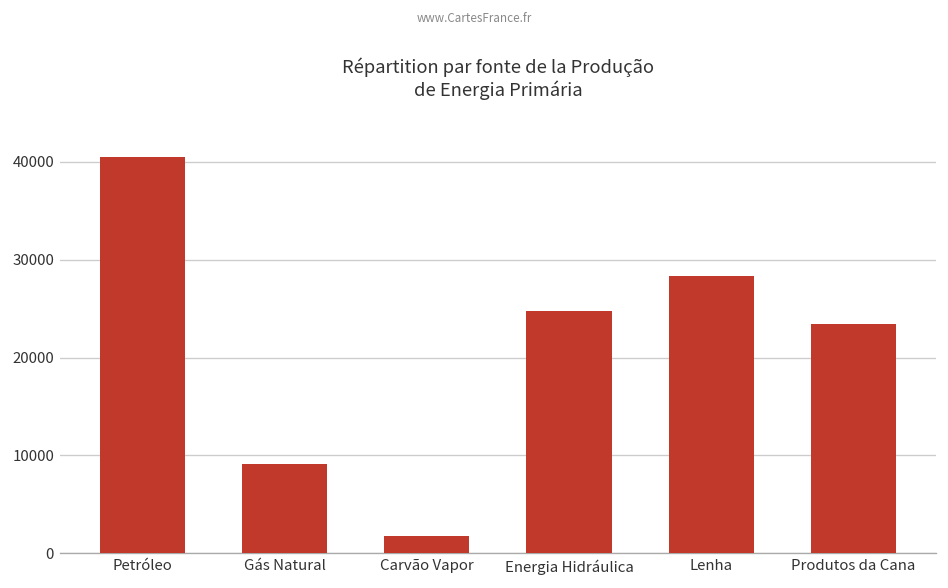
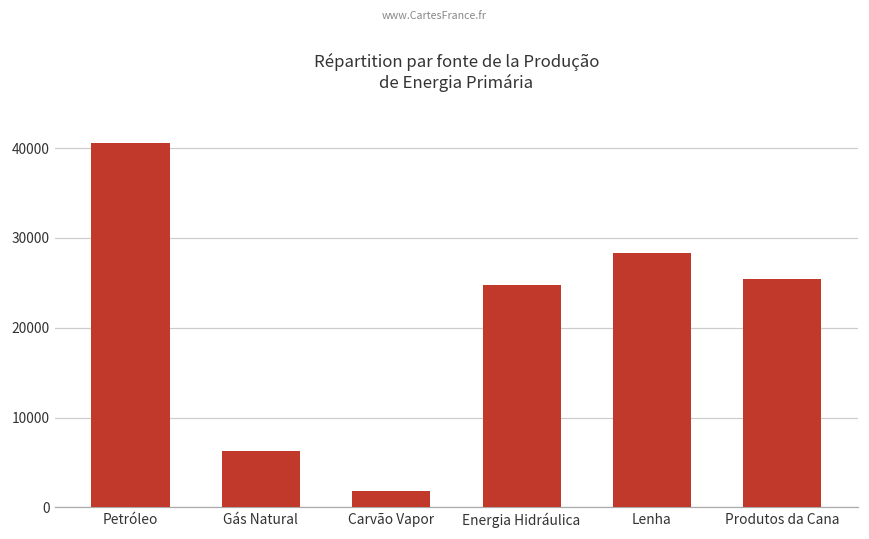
Gás Natural: 9000 -> 6000
Produtos da Cana: 23000 -> 25000
